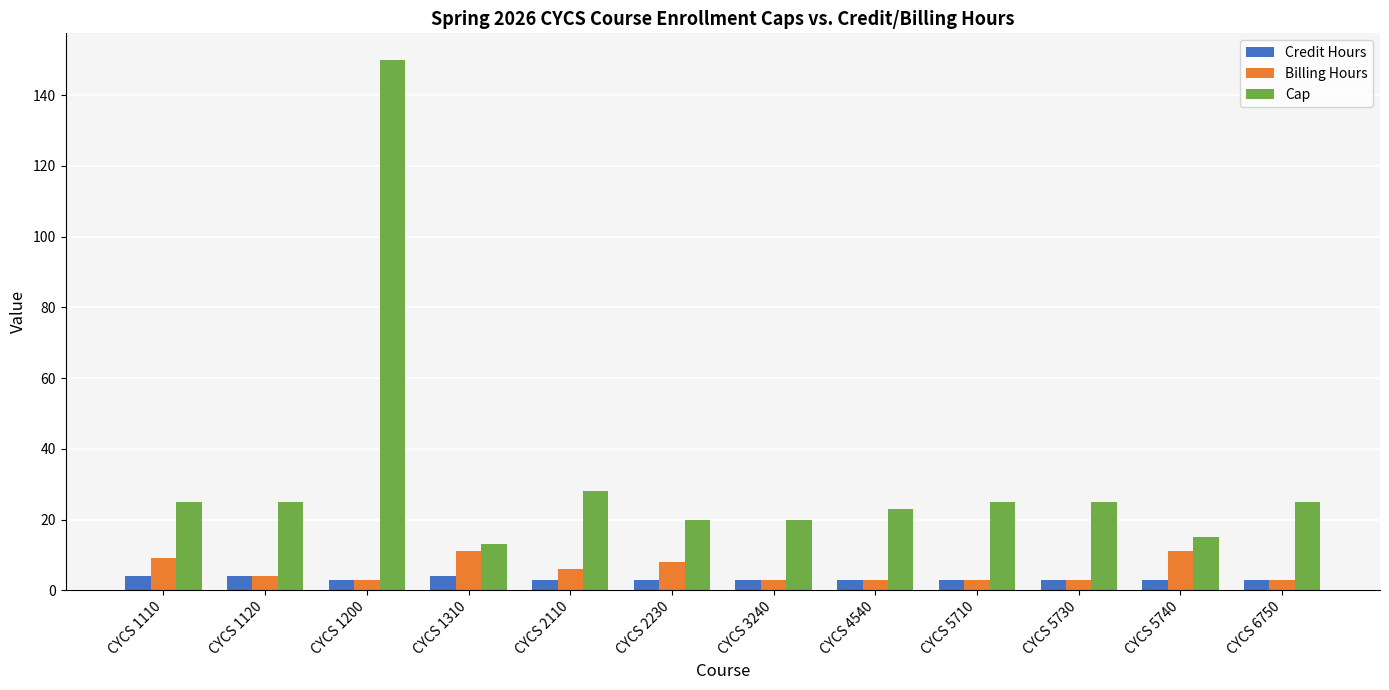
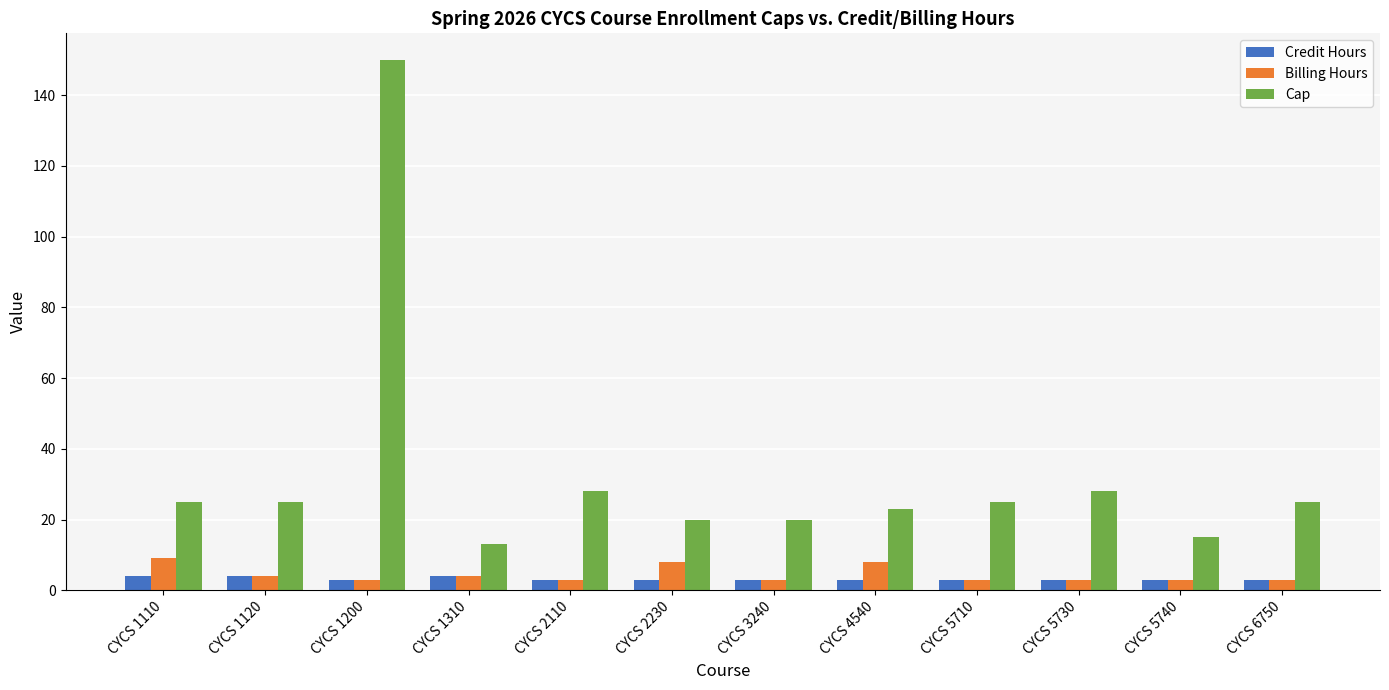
Billing Hours, CYCS 1310: 11 -> 4
Billing Hours, CYCS 2110: 6 -> 3
Billing Hours, CYCS 4540: 3 -> 8
Cap, CYCS 5730: 25 -> 28
Billing Hours, CYCS 5740: 11 -> 3
